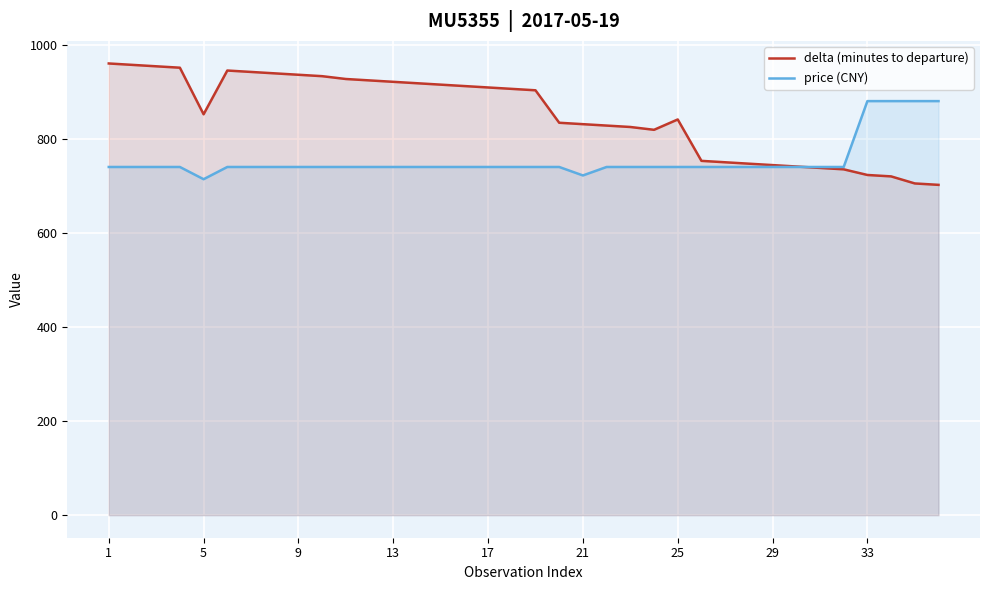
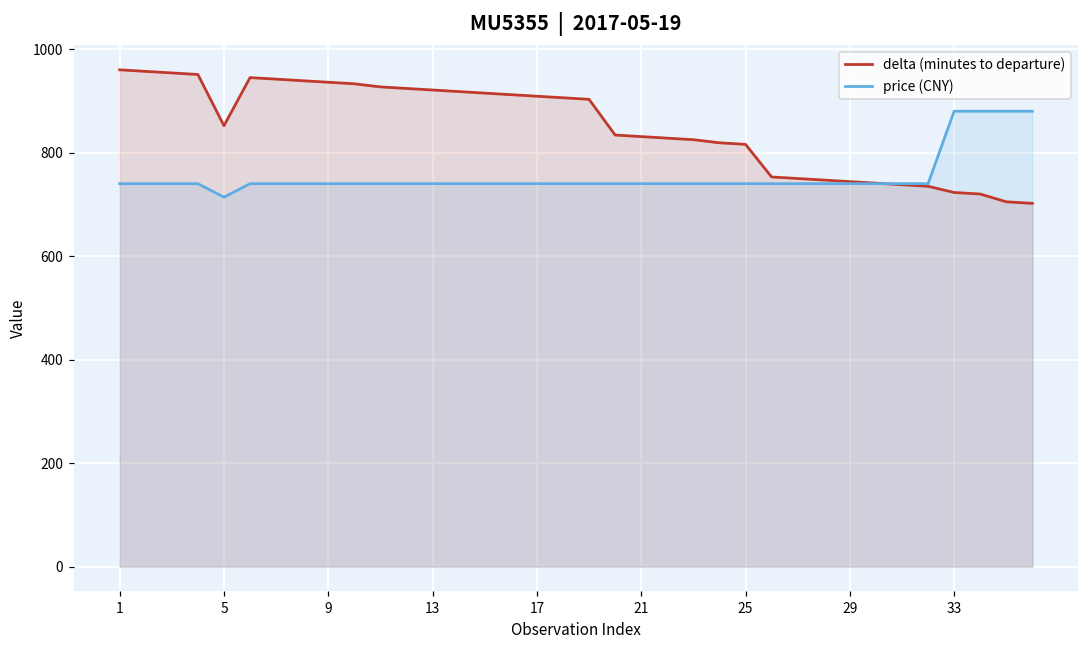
price (CNY), 21: 720 -> 740
delta (minutes to departure), 25: 840 -> 820
